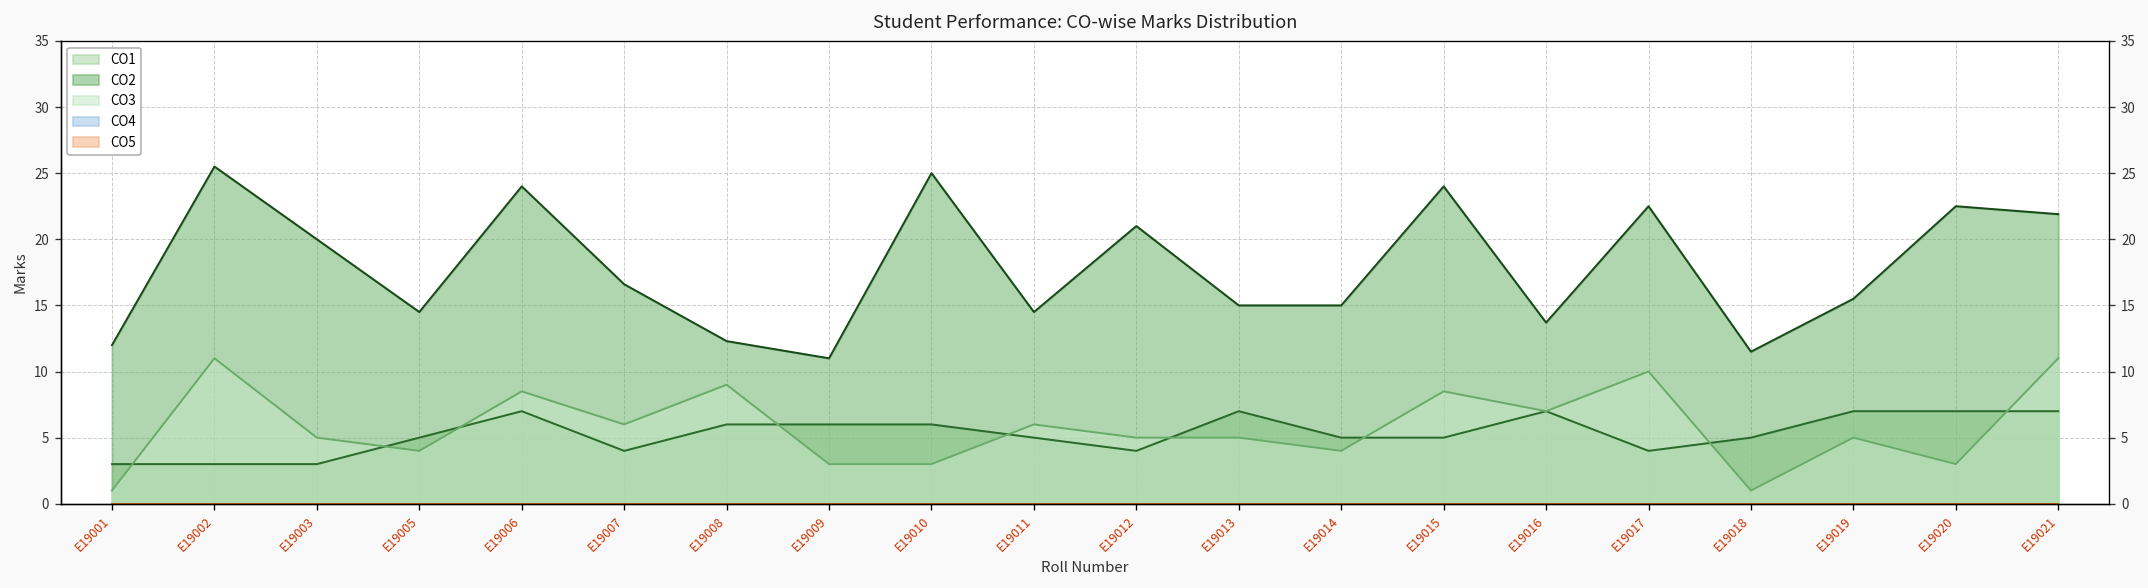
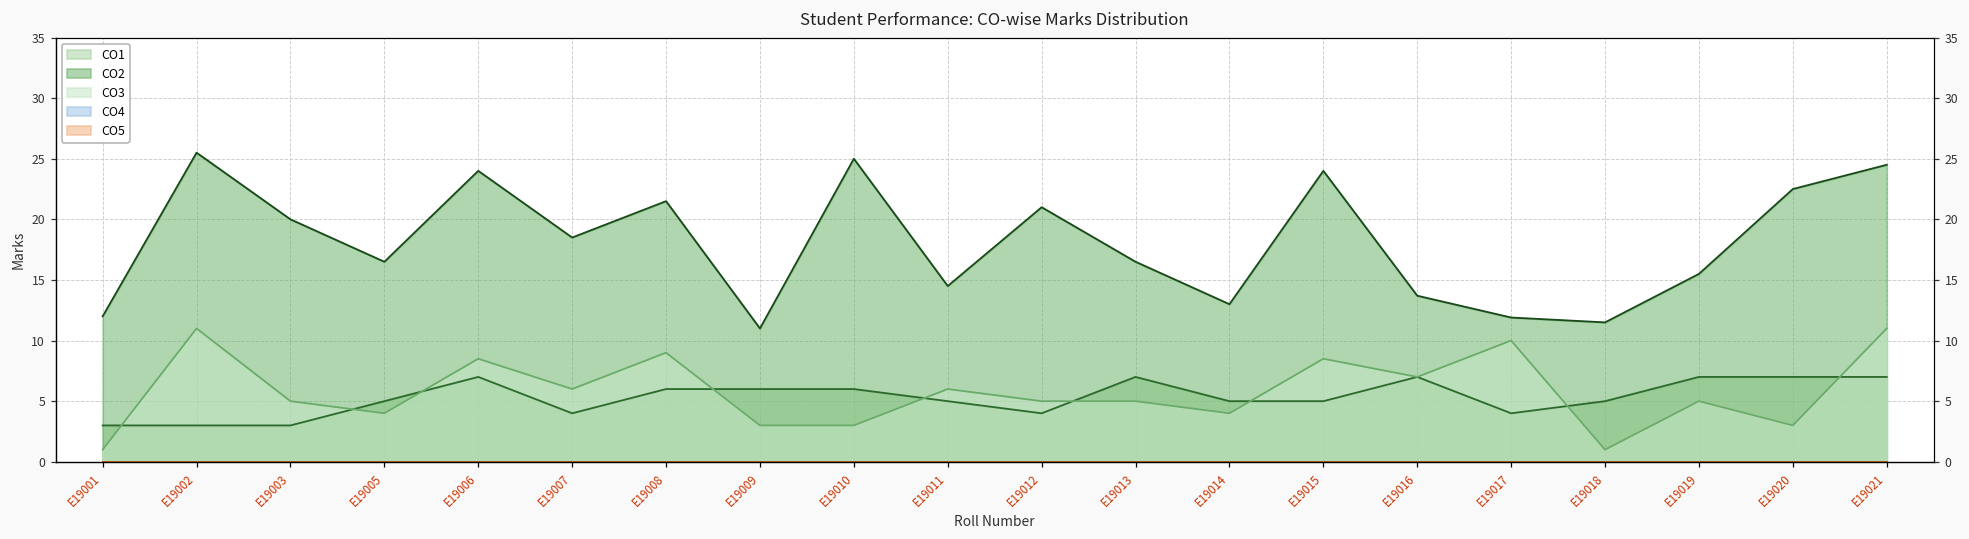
CO2, E19005: 14.5 -> 16.5
CO2, E19007: 16.6 -> 18.5
CO2, E19008: 12.3 -> 21.5
CO2, E19013: 15.0 -> 16.5
CO2, E19014: 15 -> 13
CO2, E19017: 22.5 -> 11.9
CO2, E19021: 21.9 -> 24.5
